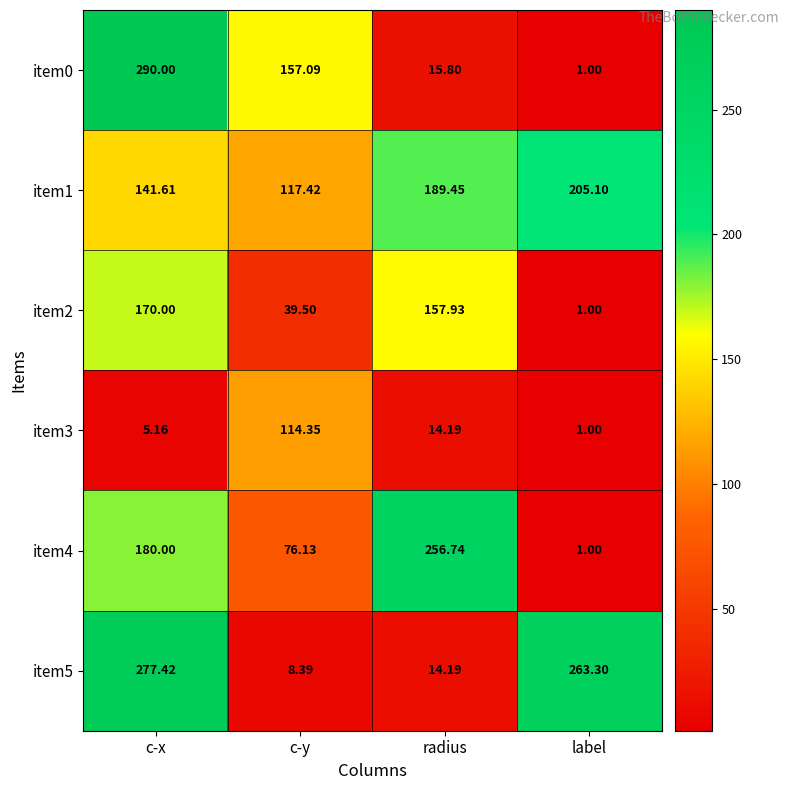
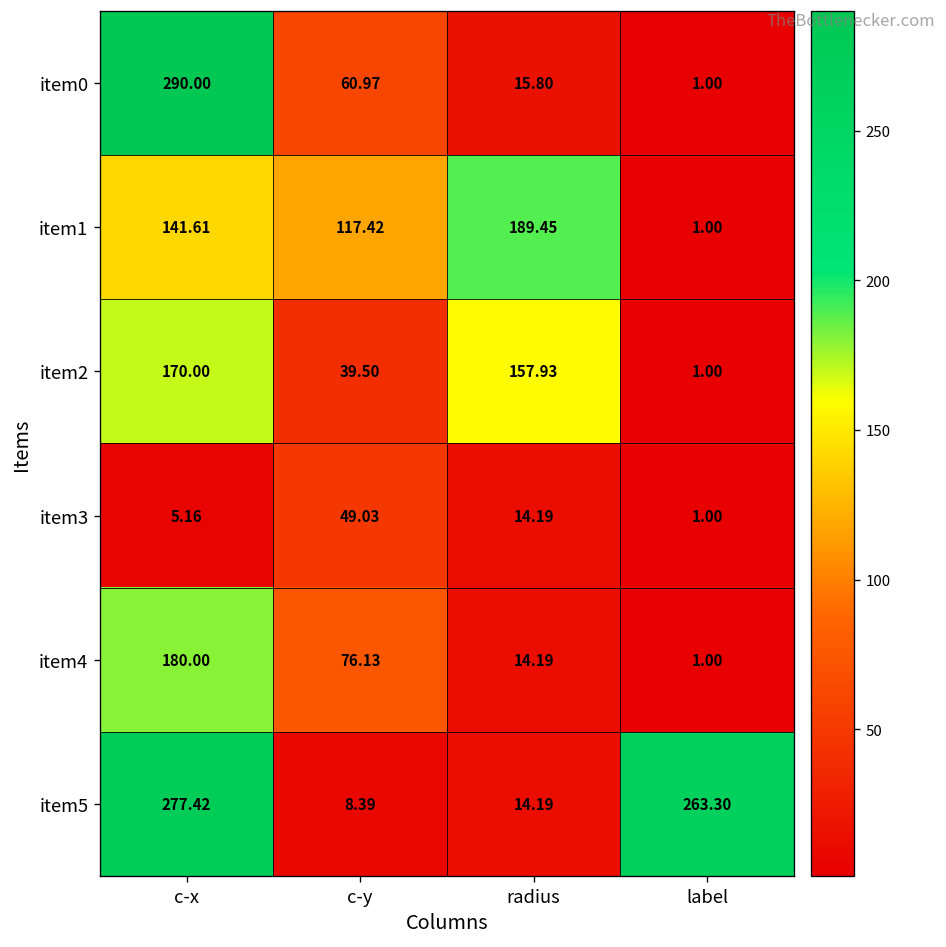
item0, c-y: 157.09 -> 60.97
item1, label: 205.10 -> 1.00
item3, c-y: 114.35 -> 49.03
item4, radius: 256.74 -> 14.19
